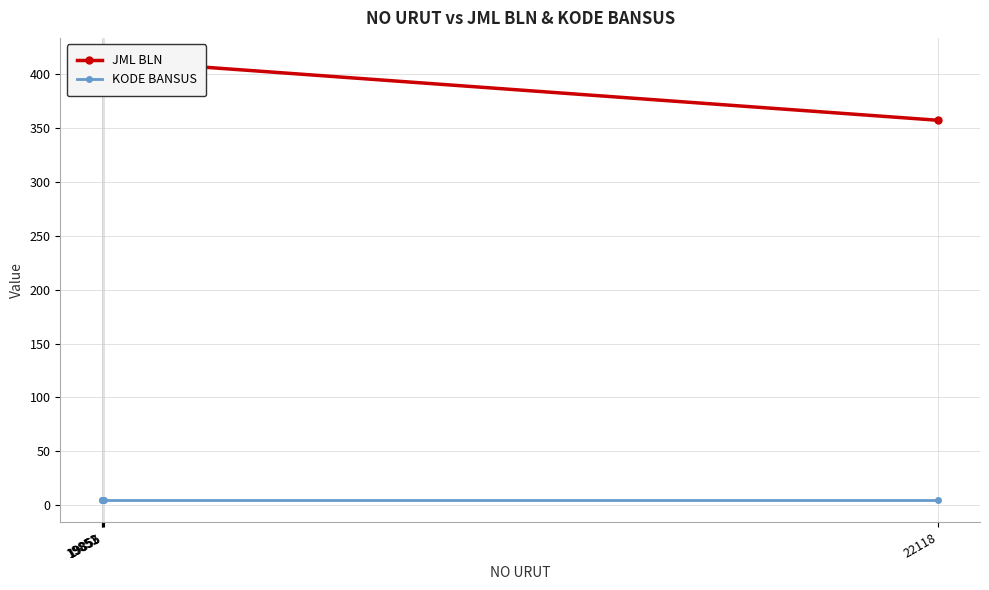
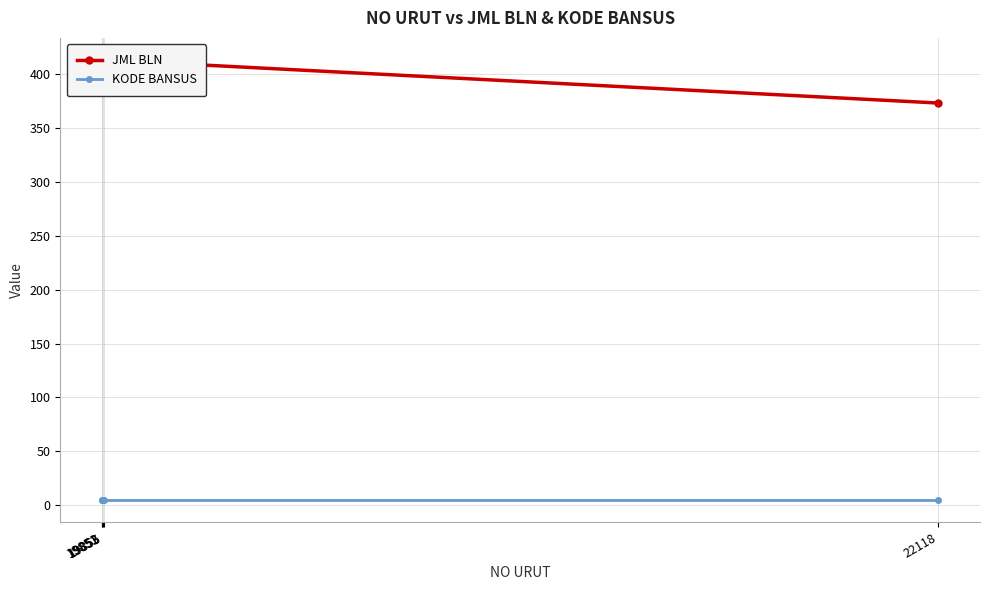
JML BLN, 22118: 357 -> 373
